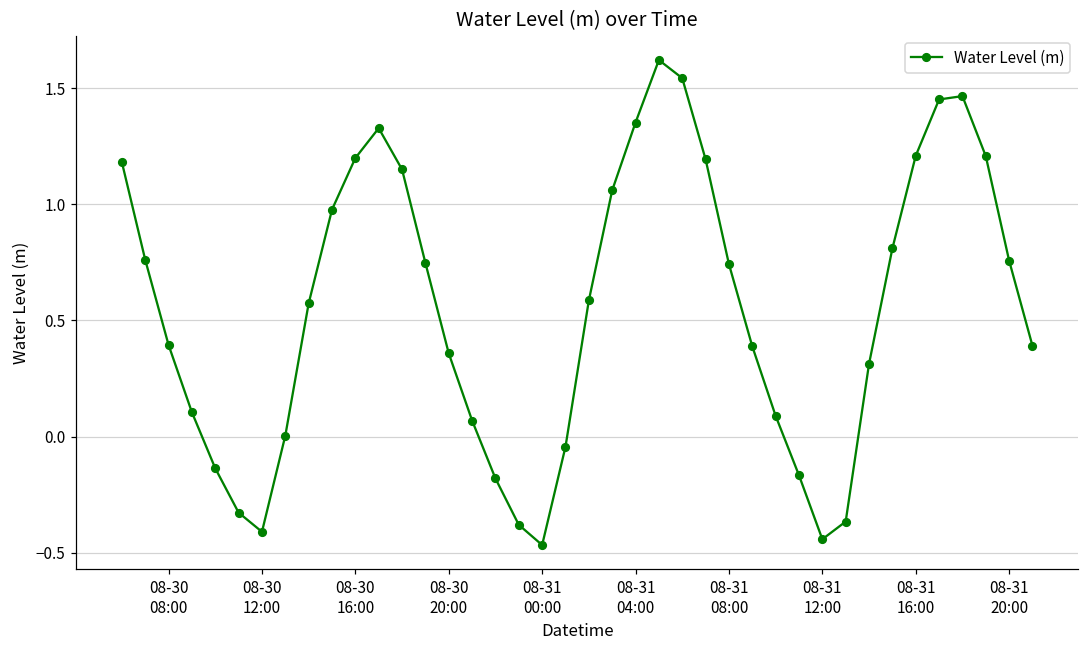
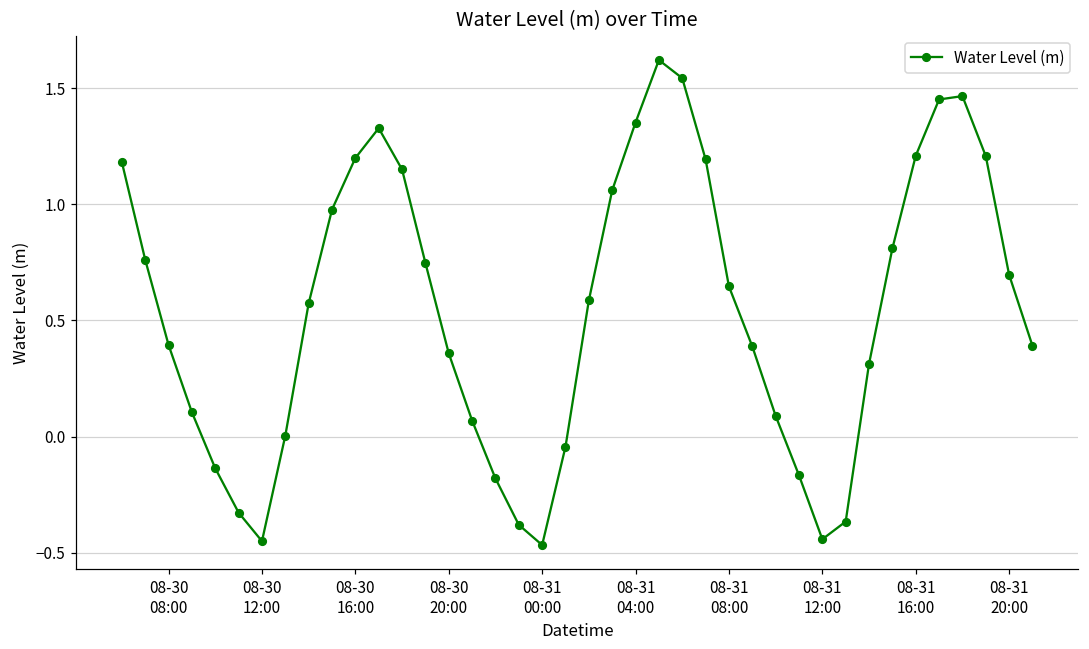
08-30 12:00: -0.41 -> -0.45
08-31 08:00: 0.74 -> 0.65
08-31 20:00: 0.76 -> 0.70
